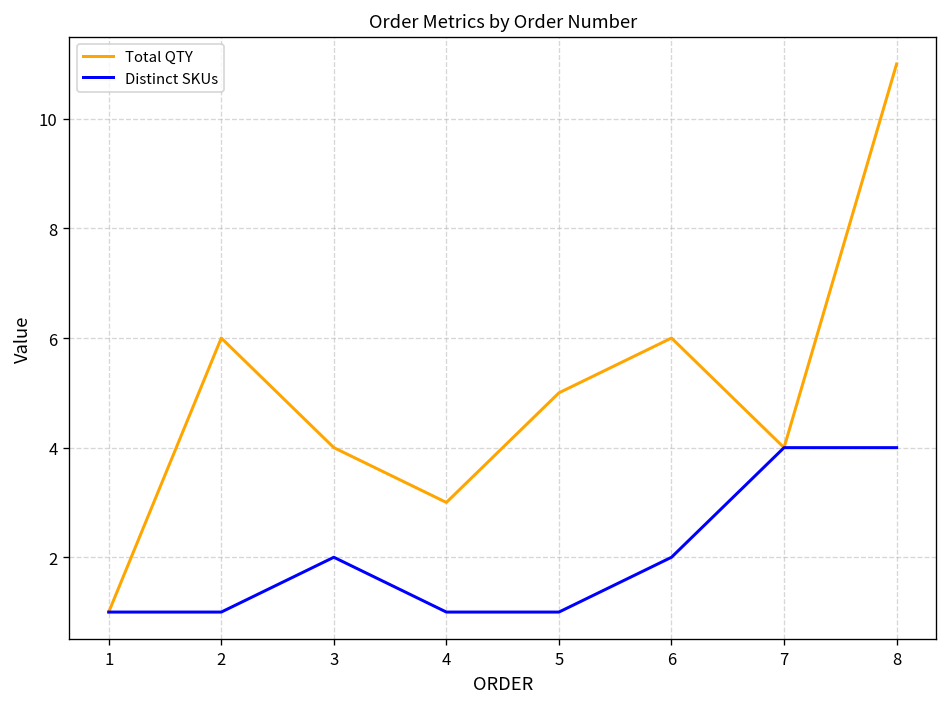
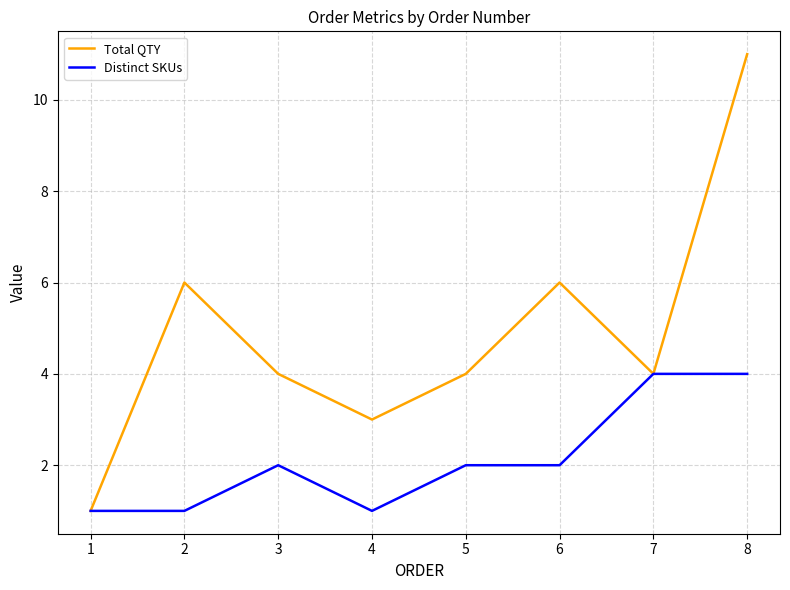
Total QTY, 5: 5 -> 4
Distinct SKUs, 5: 1 -> 2
